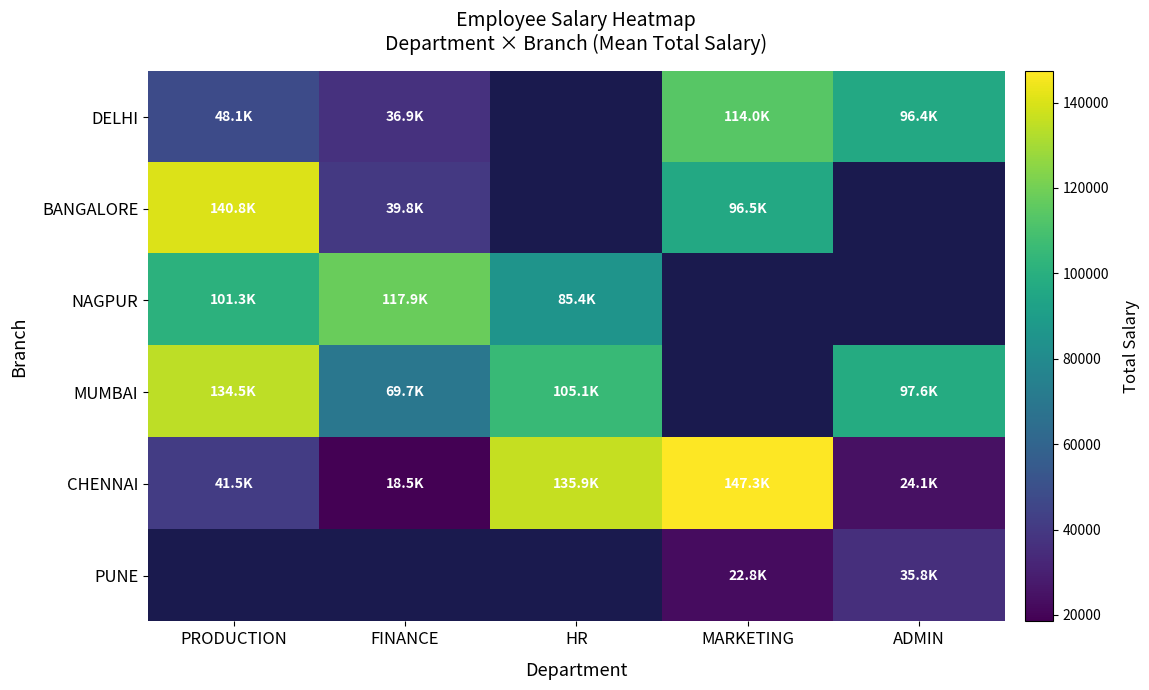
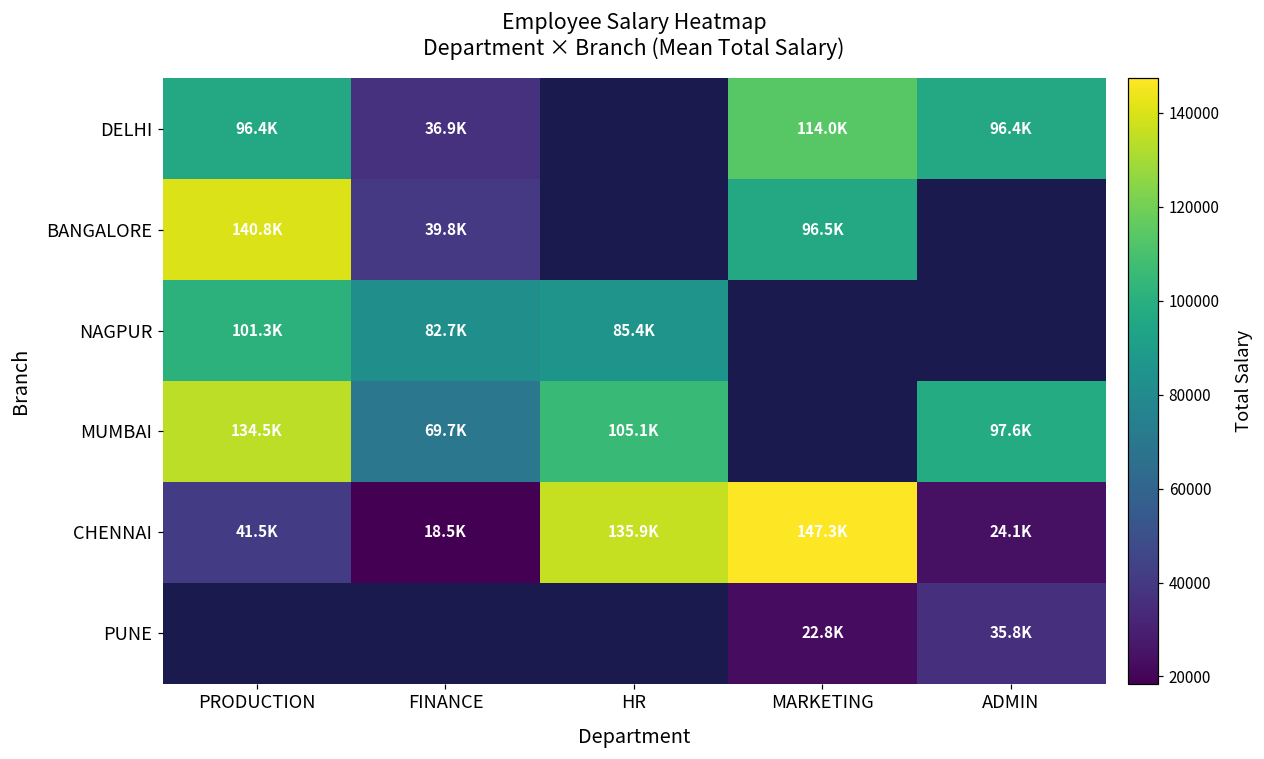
DELHI, PRODUCTION: 48.1K -> 96.4K
NAGPUR, FINANCE: 117.9K -> 82.7K
